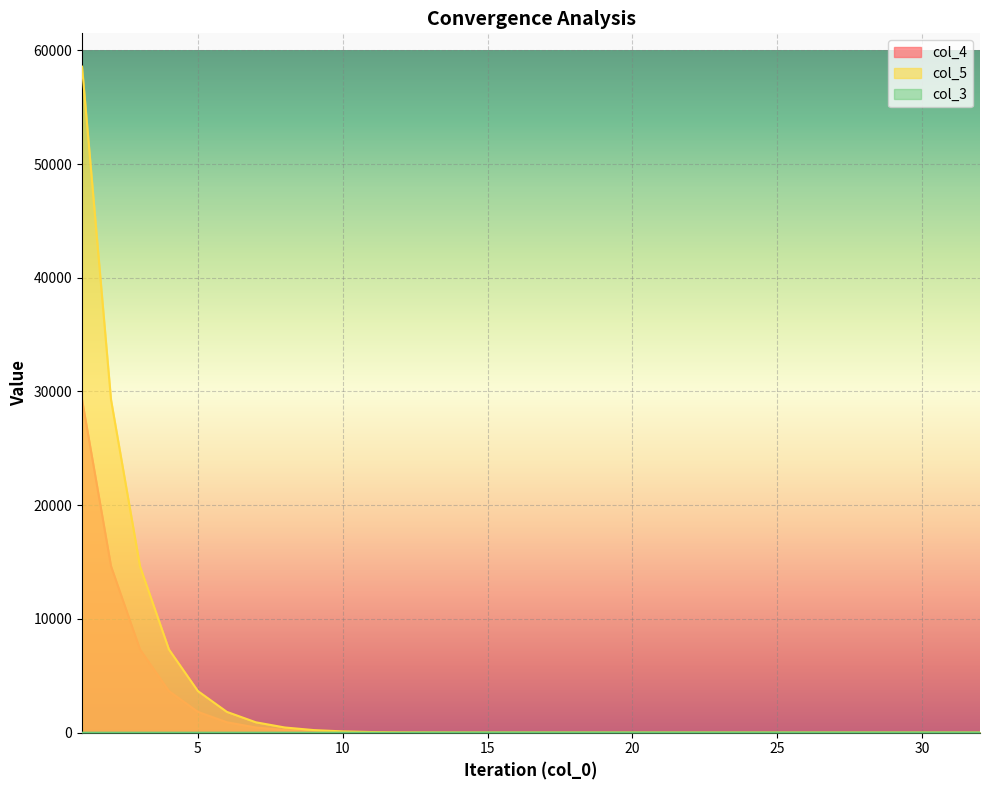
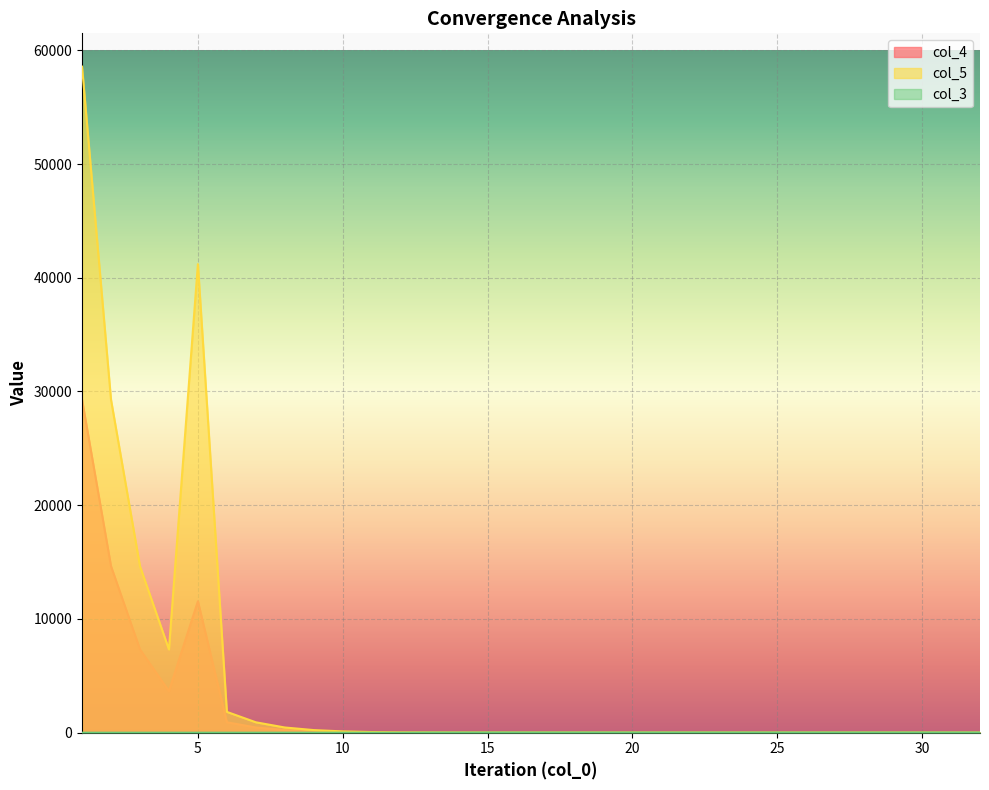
col_4, 5: 1800 -> 11600
col_5, 5: 3700 -> 41200
